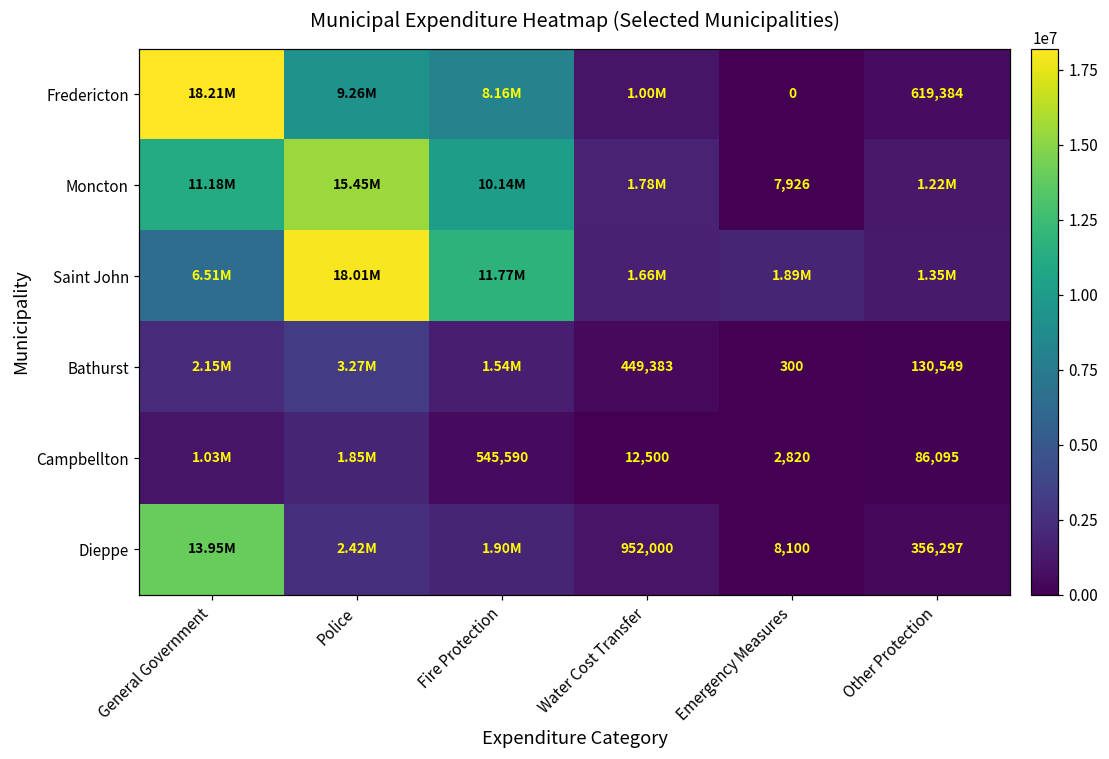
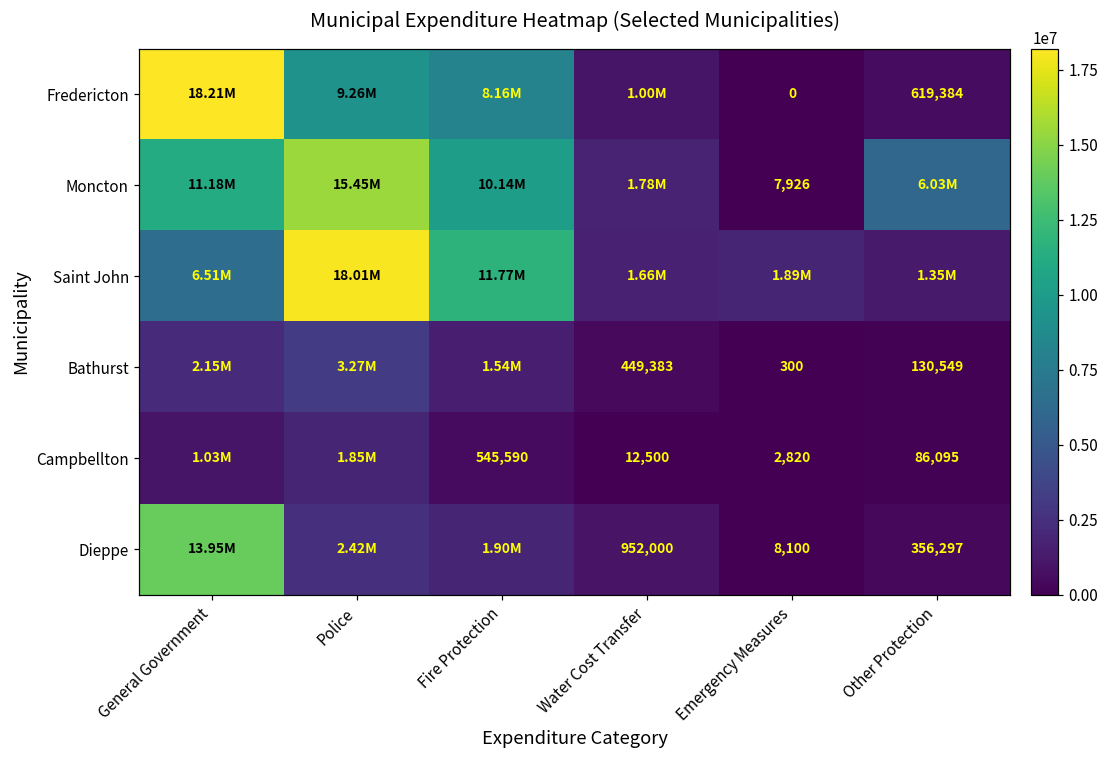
Moncton, Other Protection: 1.22M -> 6.03M
